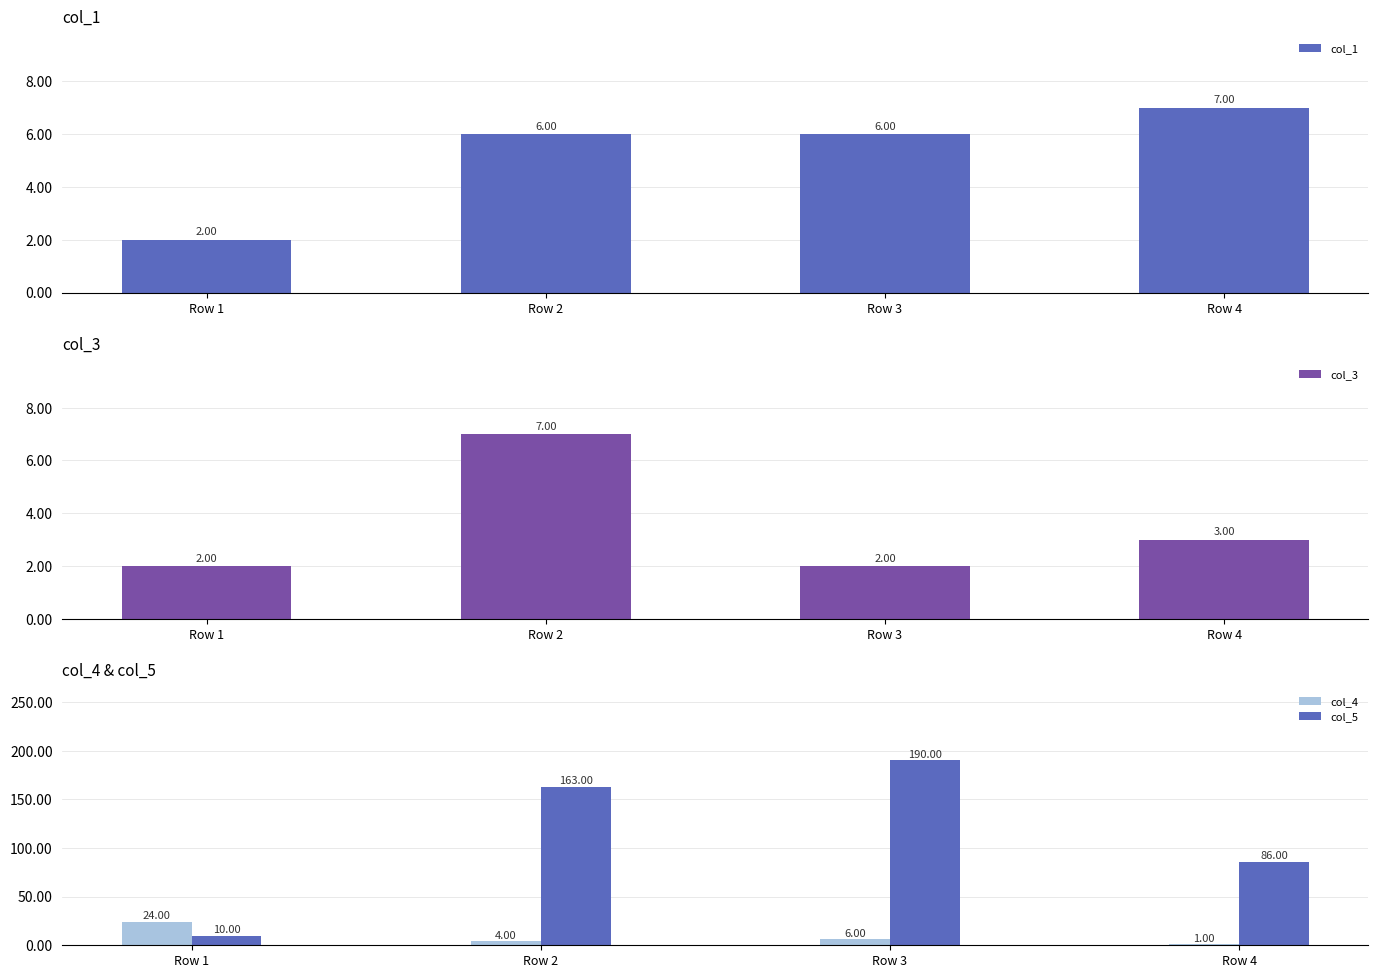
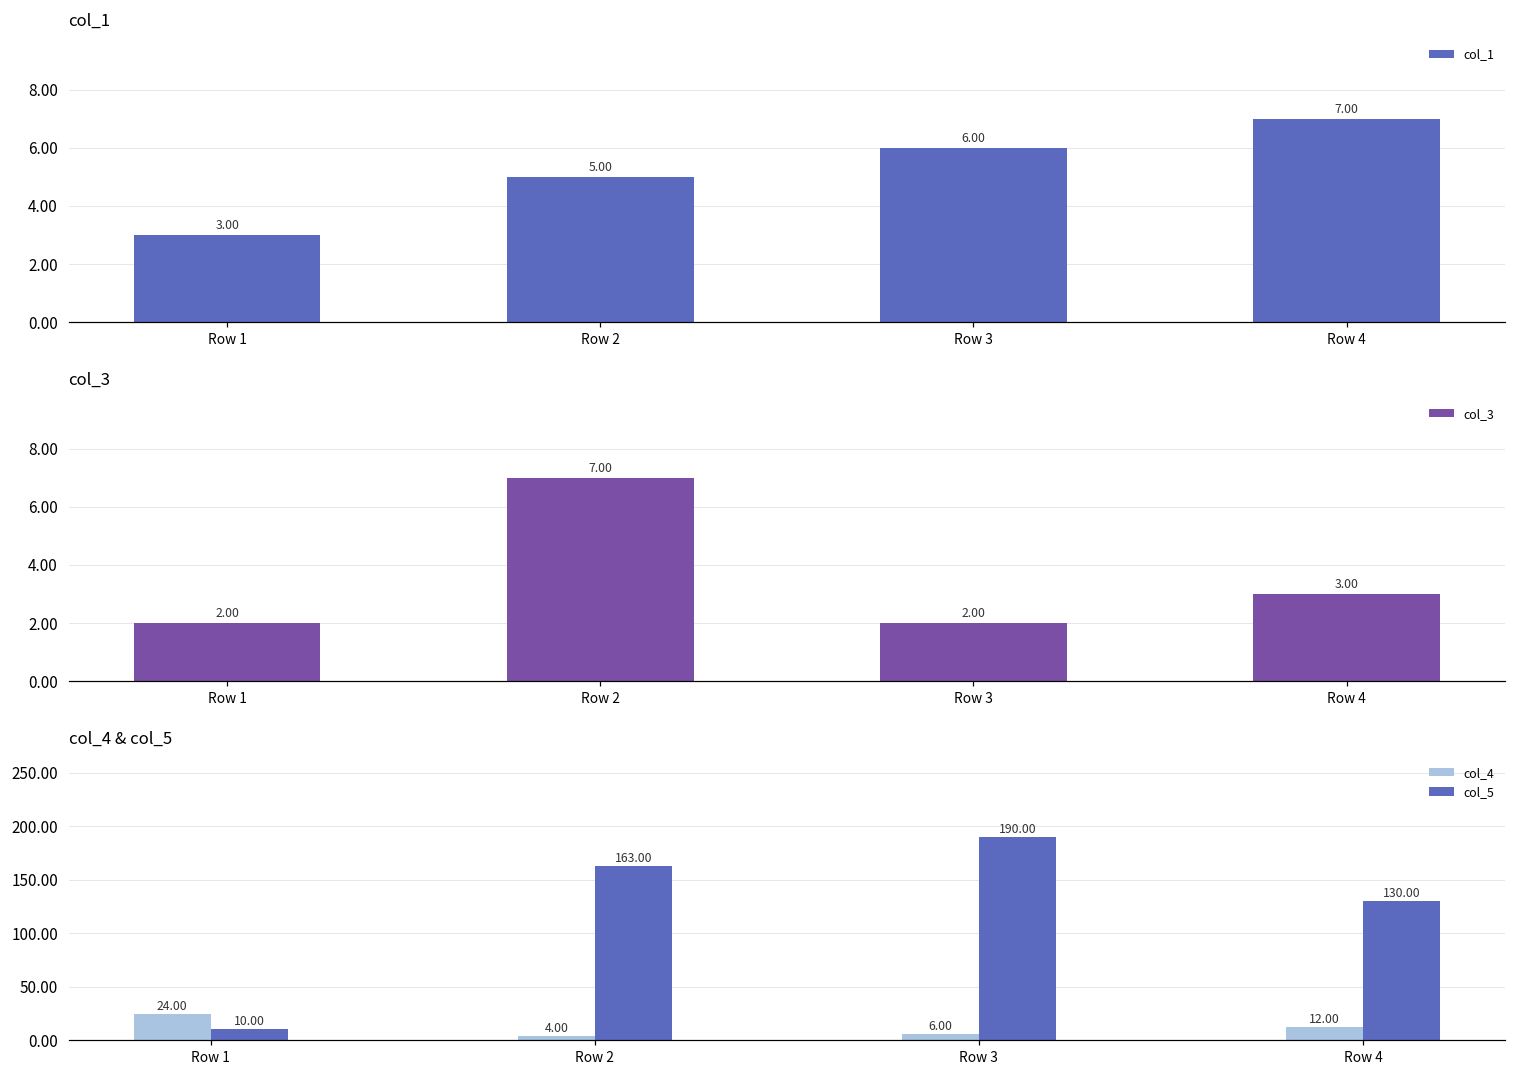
col_1, Row 1: 2.00 -> 3.00
col_1, Row 2: 6.00 -> 5.00
col_4 & col_5, col_4, Row 4: 1.00 -> 12.00
col_4 & col_5, col_5, Row 4: 86.00 -> 130.00
